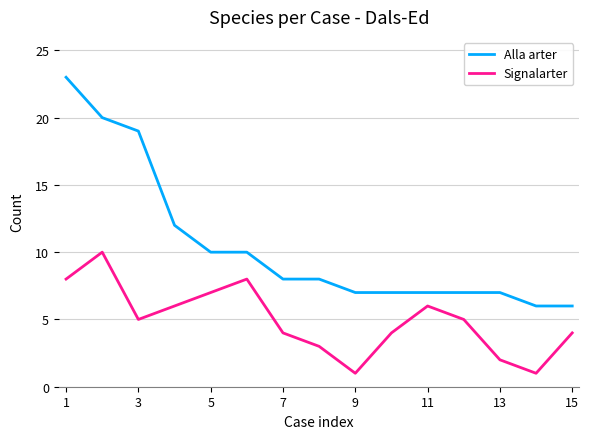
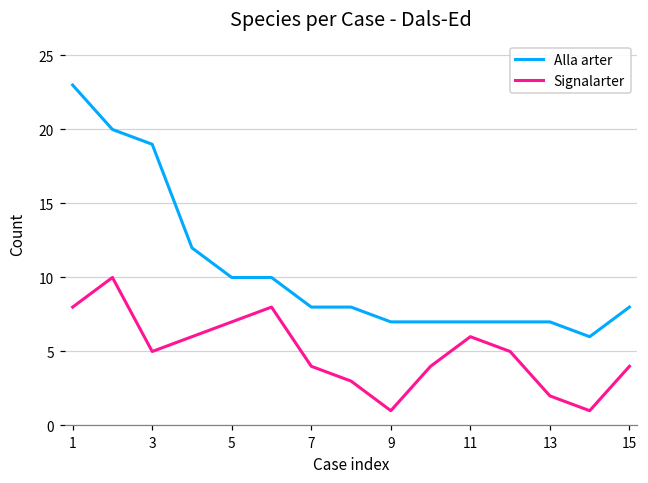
Alla arter, 15: 6 -> 8
